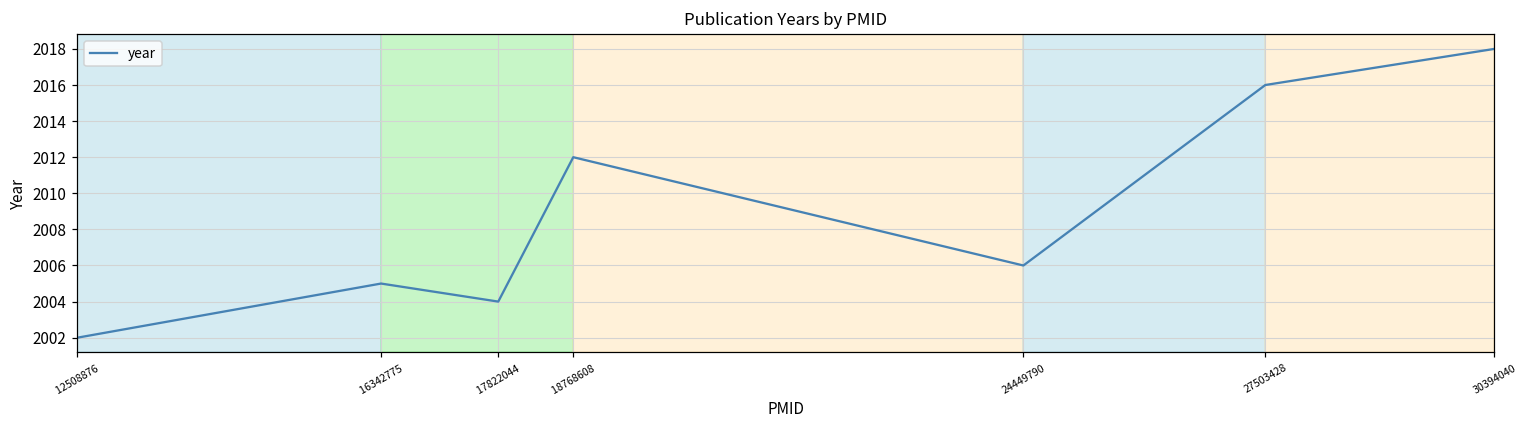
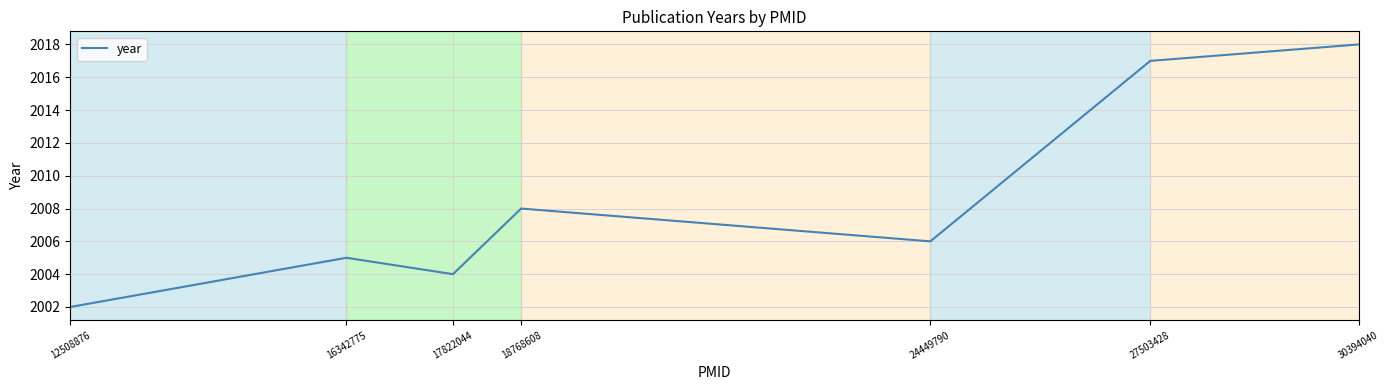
18768608: 2012 -> 2008
27503428: 2016 -> 2017
